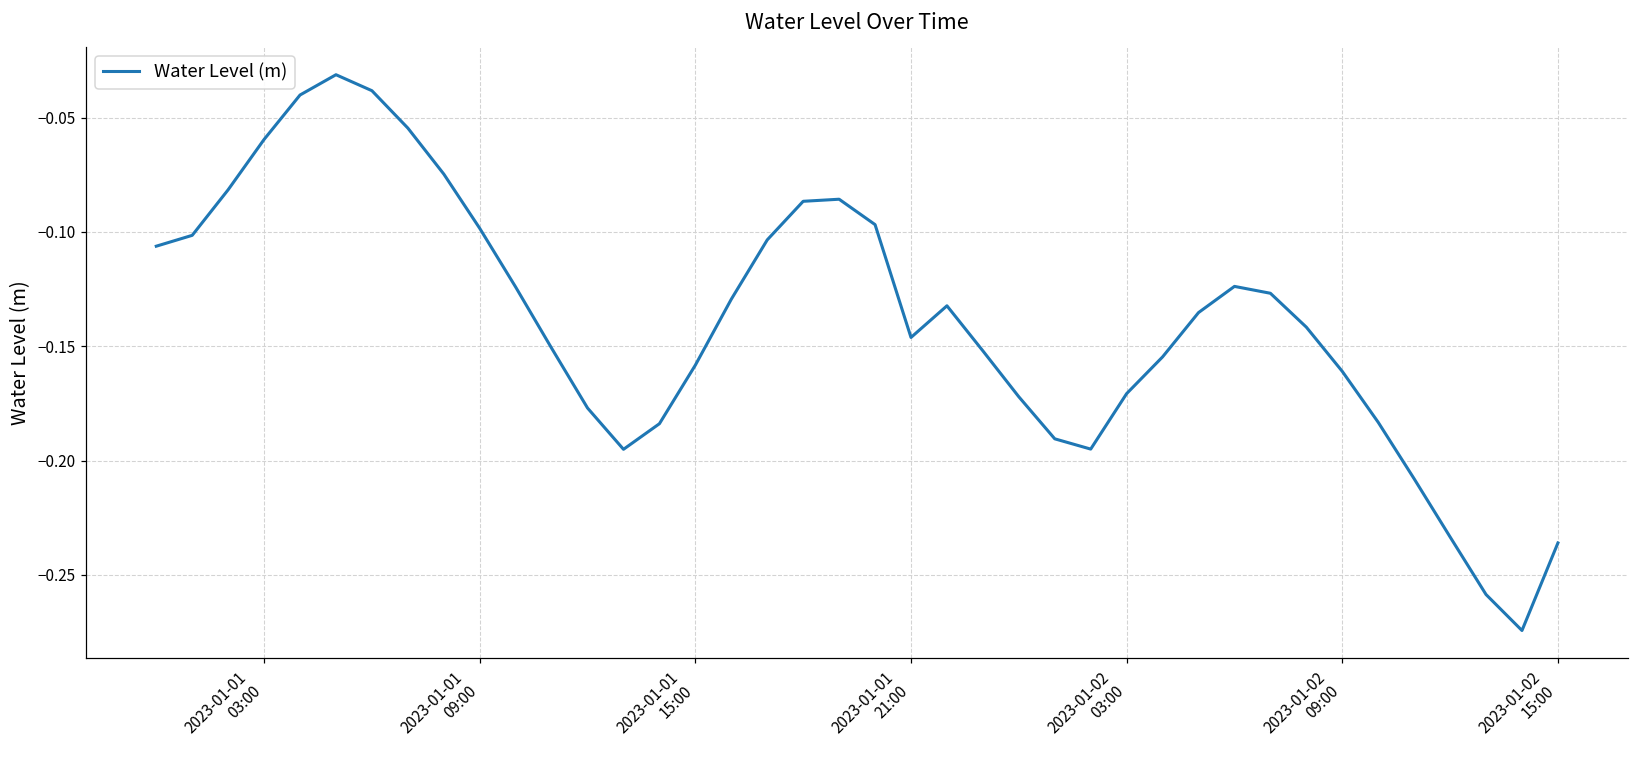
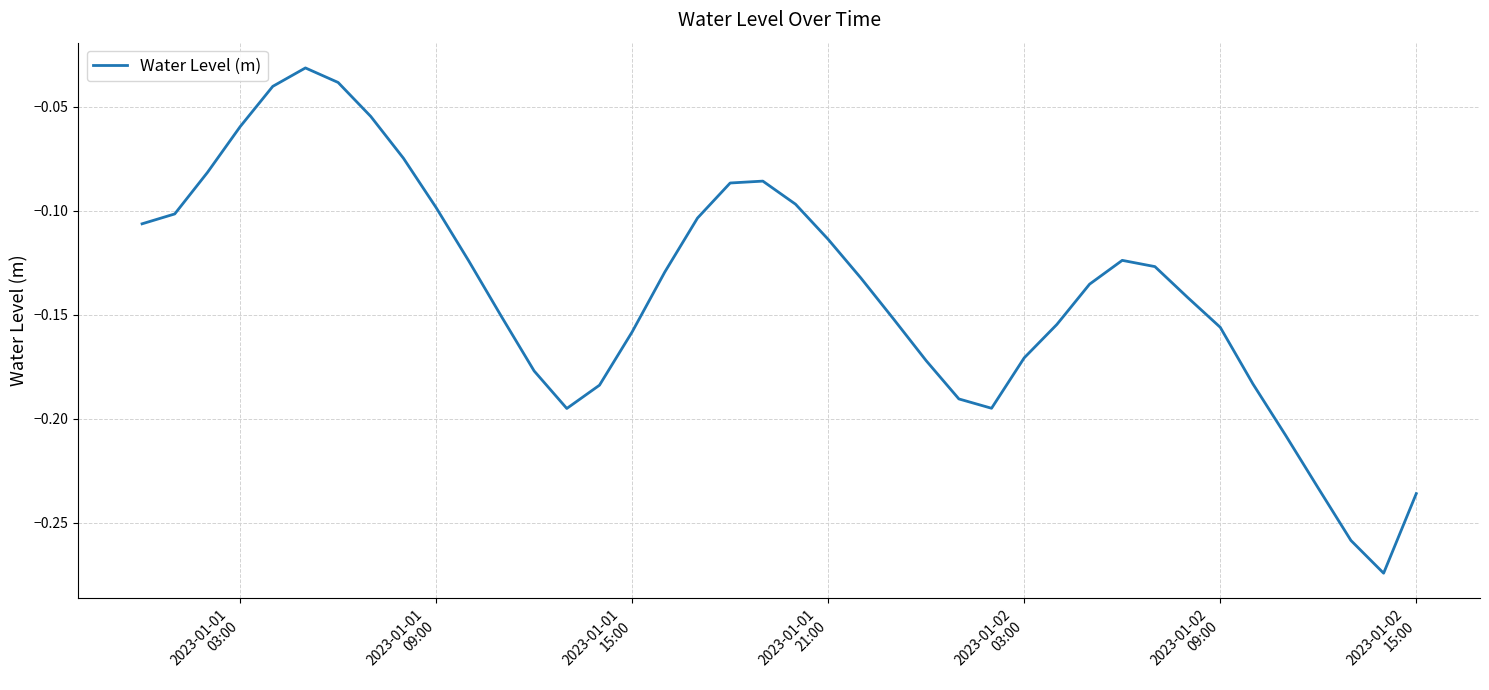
2023-01-01 21:00: -0.146 -> -0.114
2023-01-02 09:00: -0.161 -> -0.156
